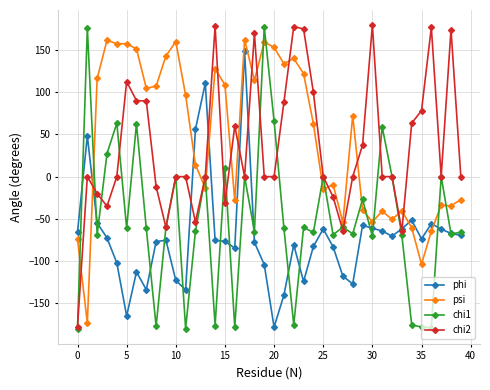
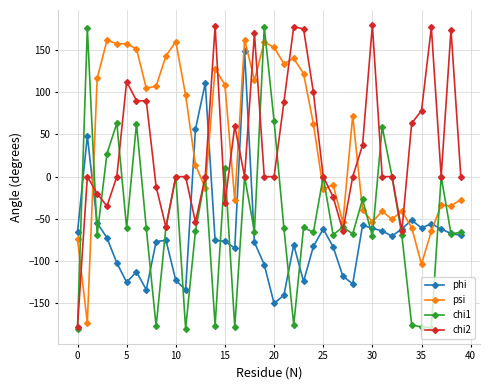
phi, 5: -170 -> -120
phi, 20: -180 -> -150
phi, 35: -70 -> -60
